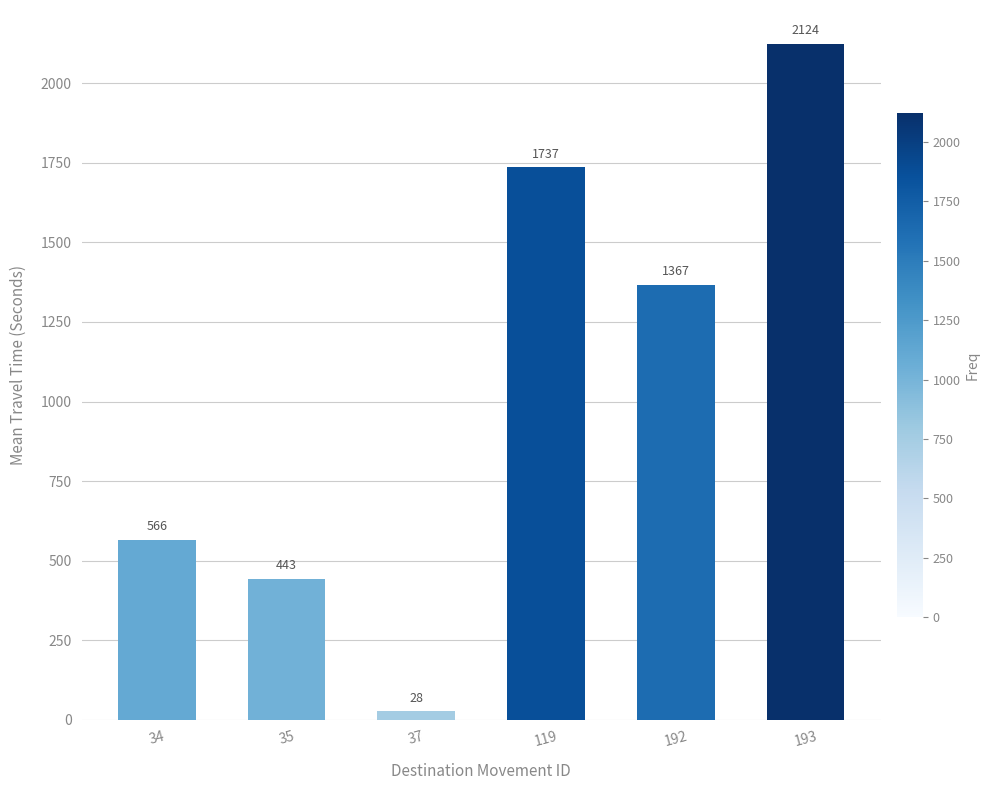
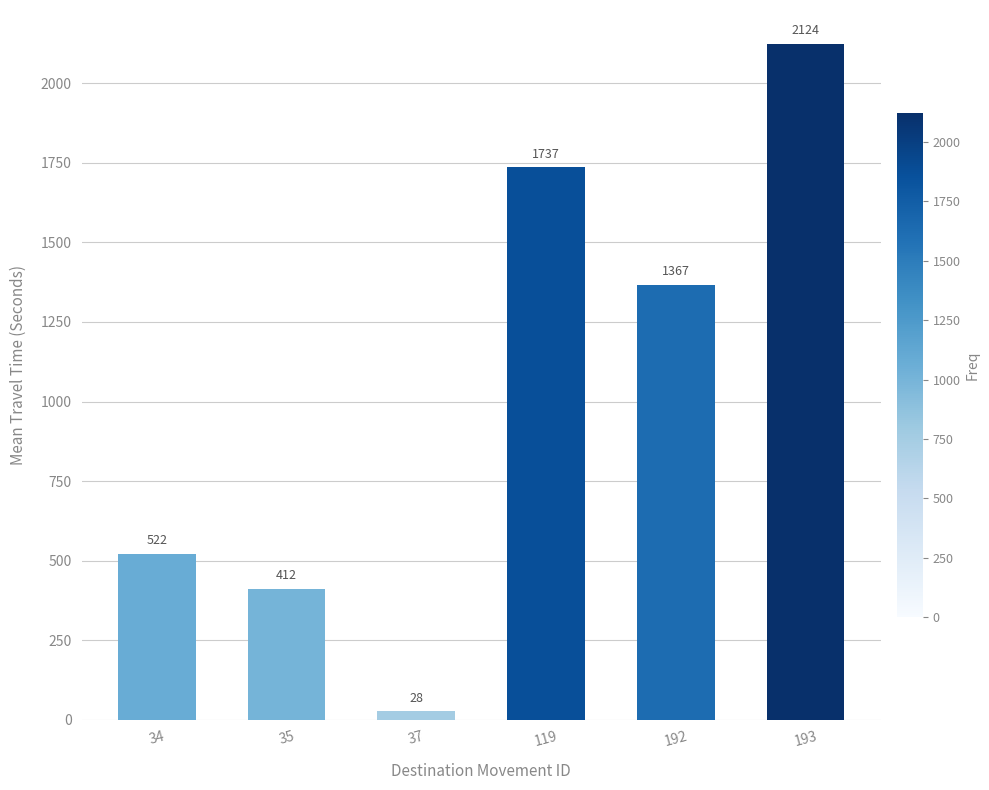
34: 566 -> 522
35: 443 -> 412
